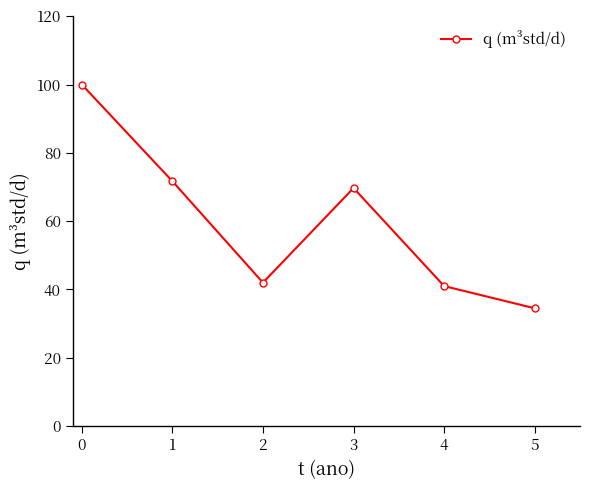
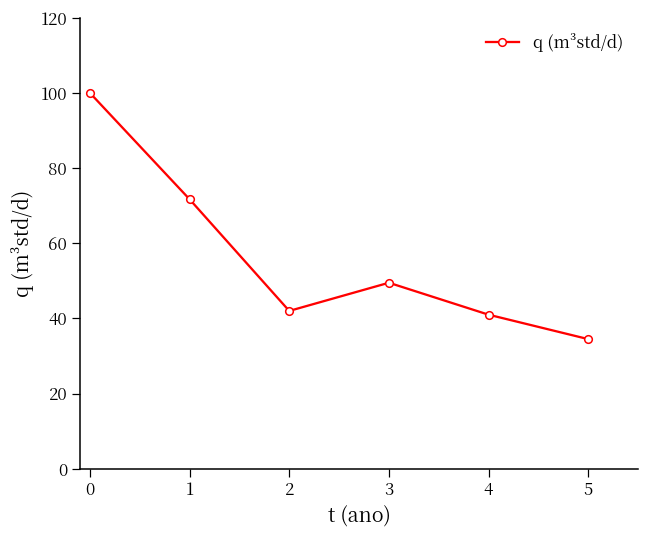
3: 70 -> 50
